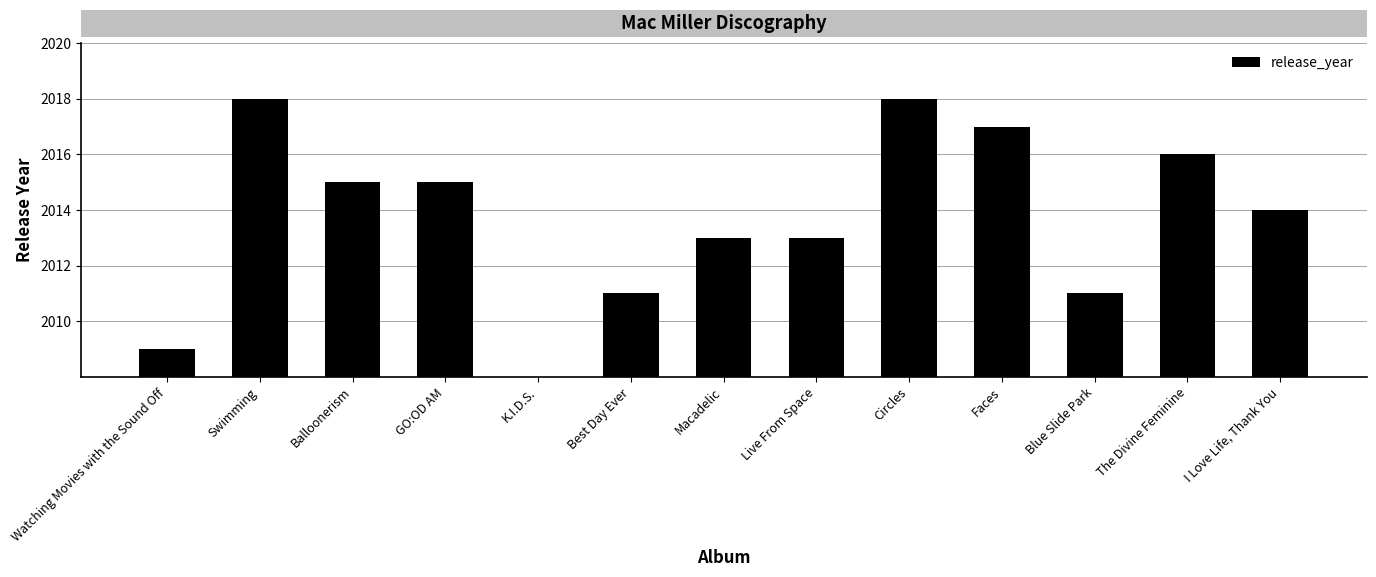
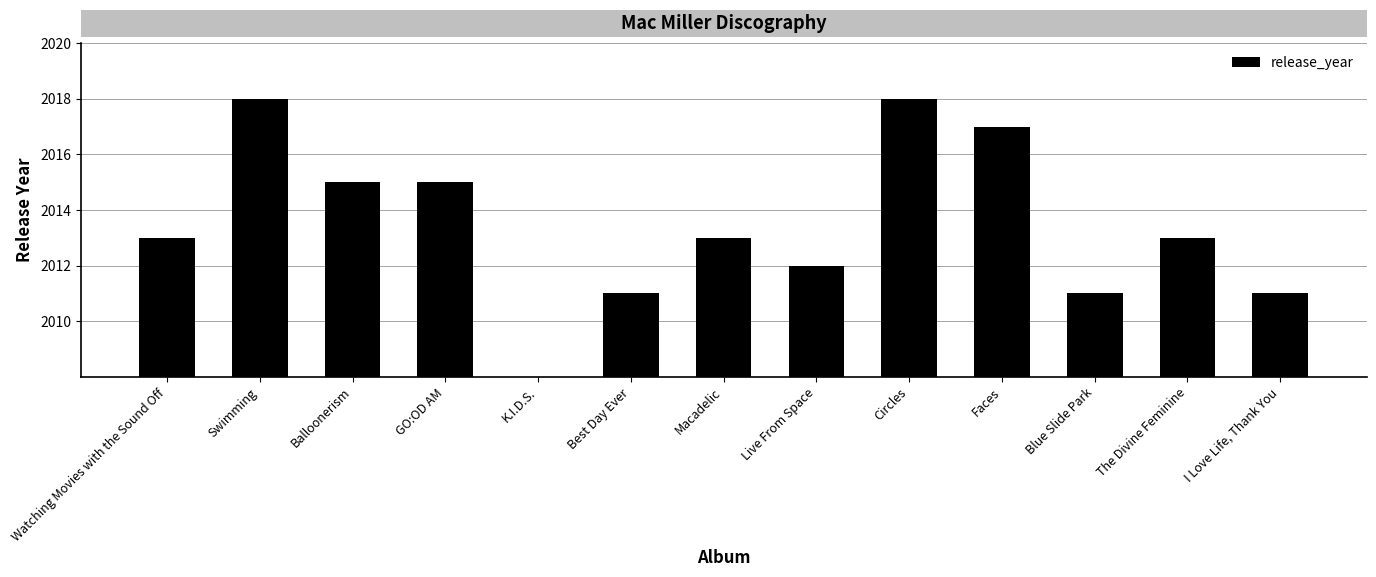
Watching Movies with the Sound Off: 2009 -> 2013
Live From Space: 2013 -> 2012
The Divine Feminine: 2016 -> 2013
I Love Life, Thank You: 2014 -> 2011
